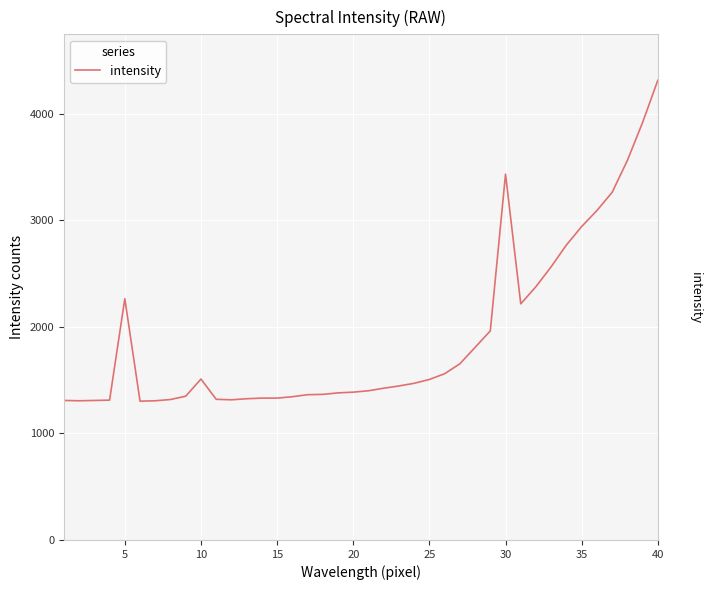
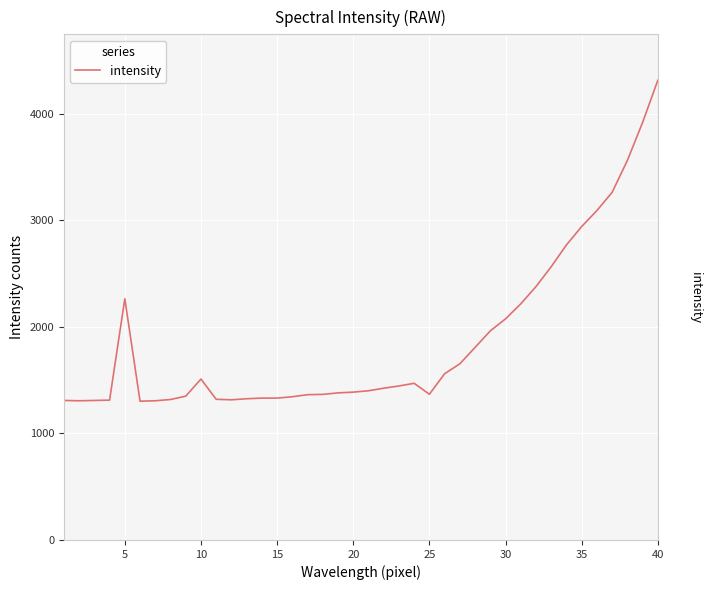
25: 1510 -> 1370
30: 3440 -> 2080
